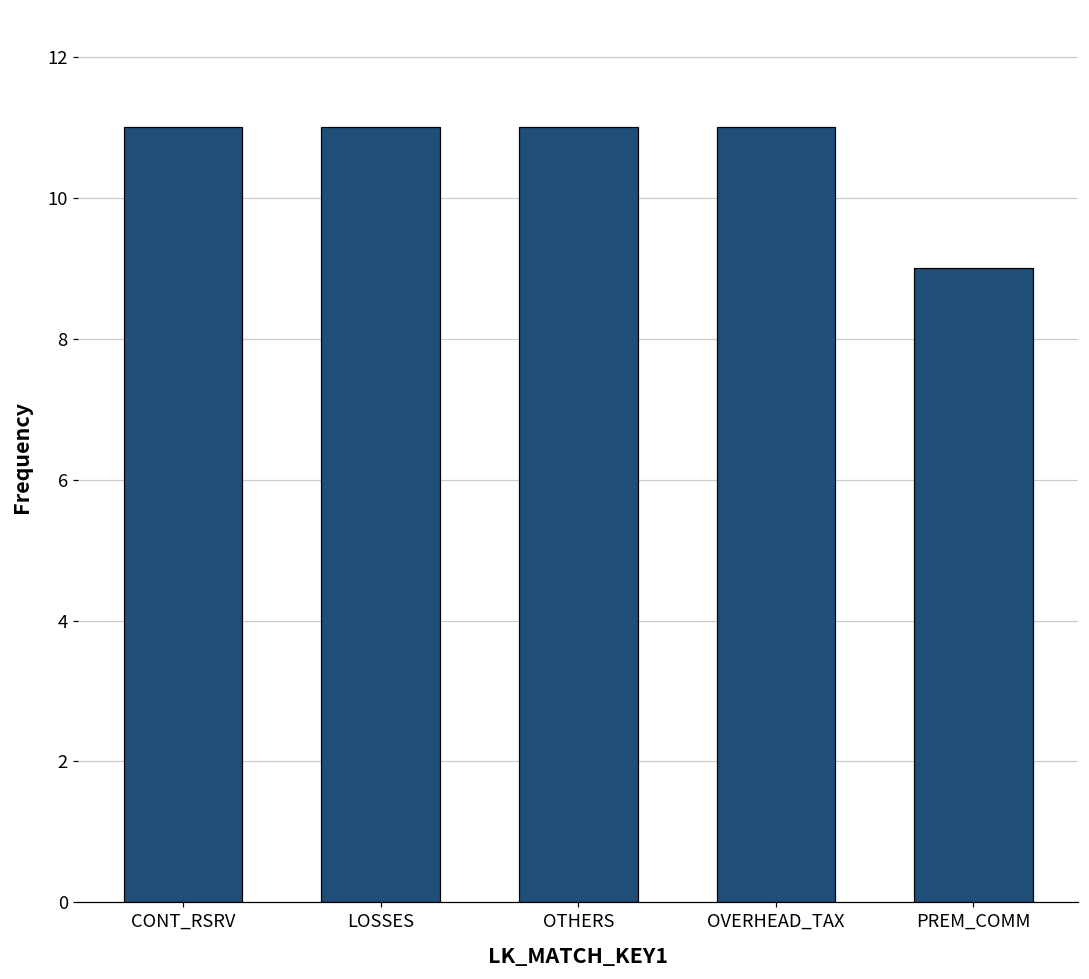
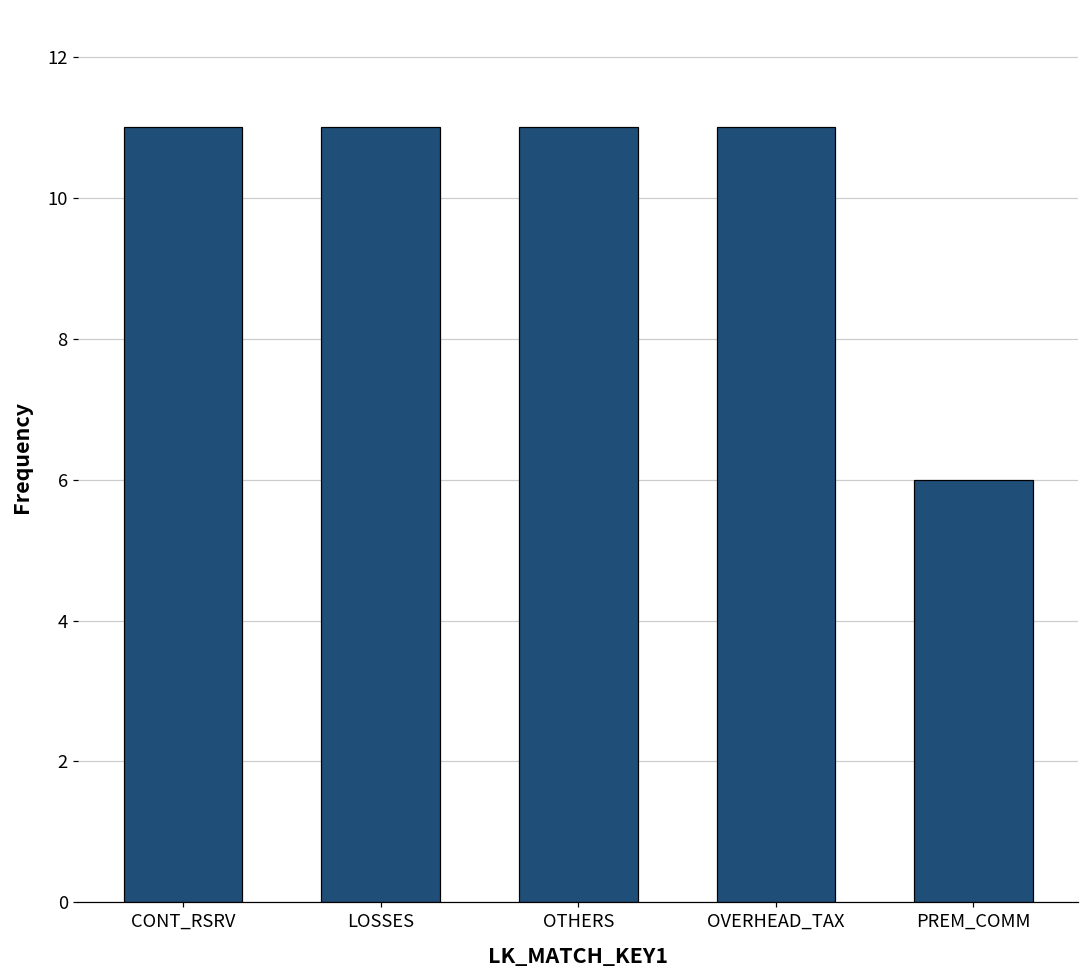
PREM_COMM: 9 -> 6
